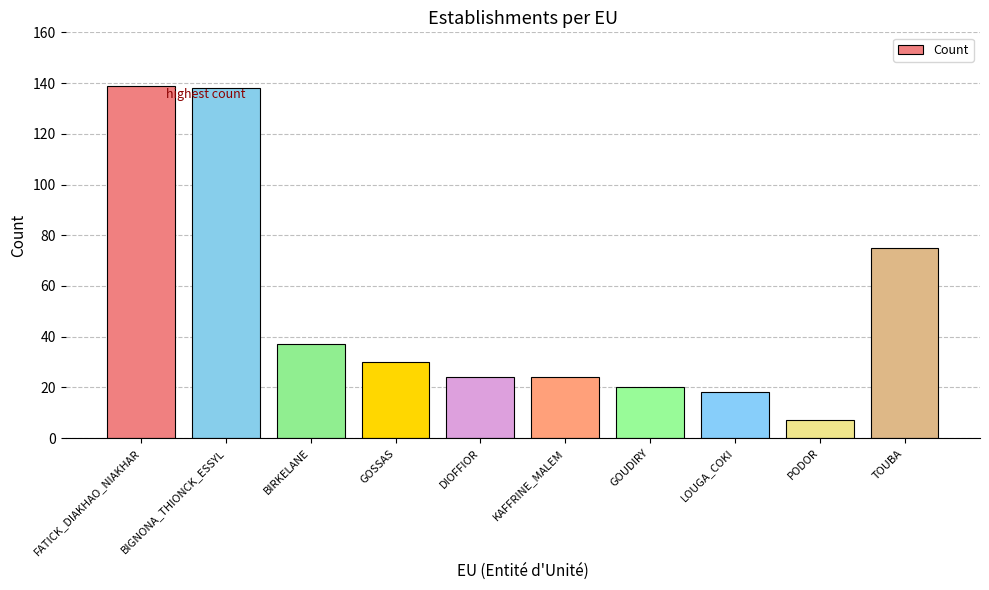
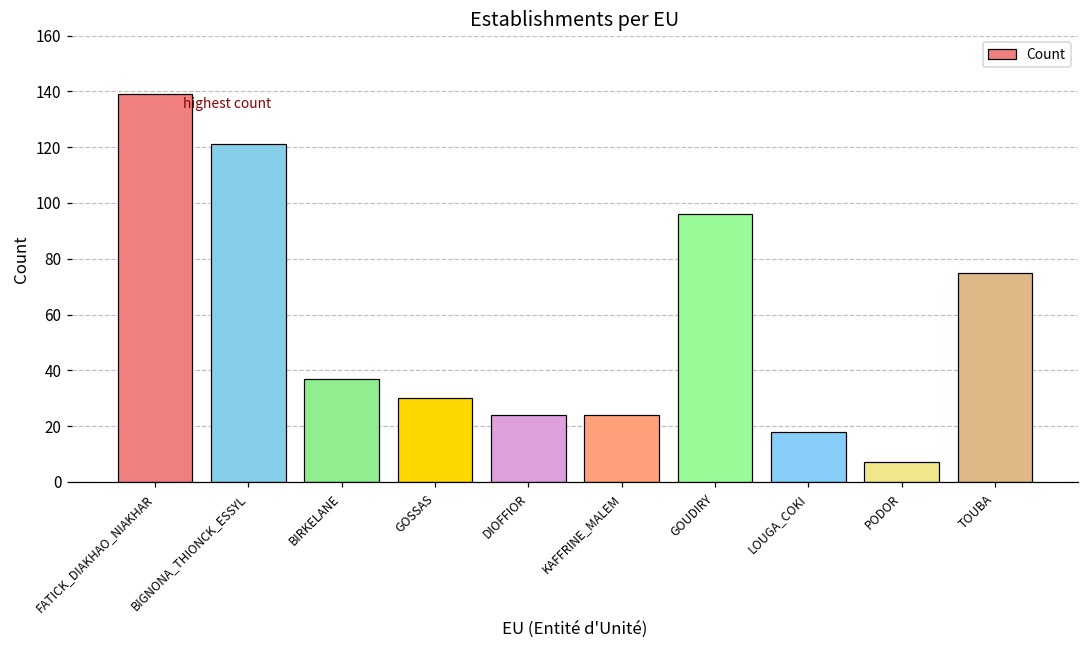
BIGNONA_THIONCK_ESSYL: 138 -> 121
GOUDIRY: 20 -> 96
